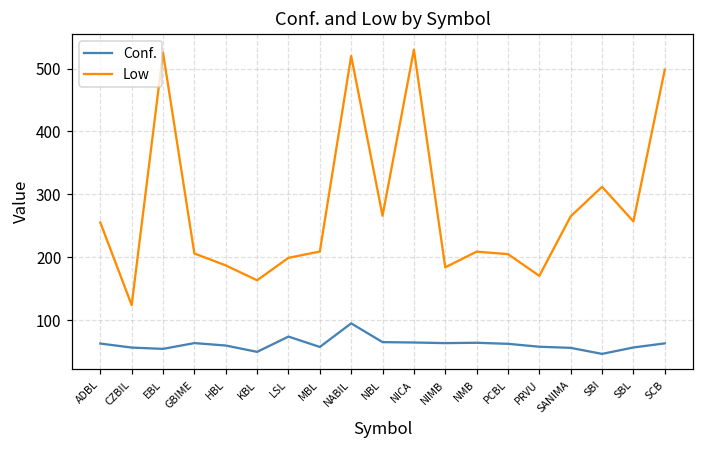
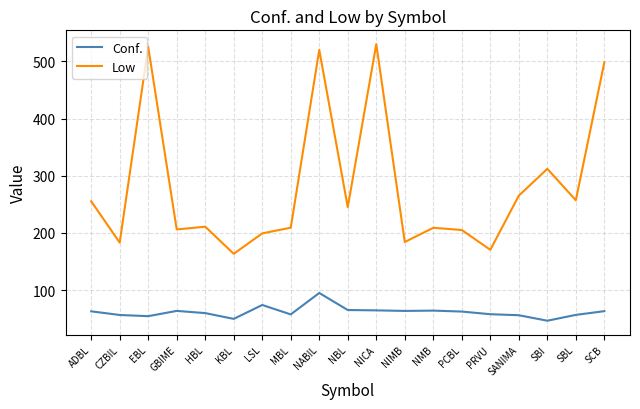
Low, CZBIL: 120 -> 180
Low, HBL: 190 -> 210
Low, NBL: 270 -> 250
